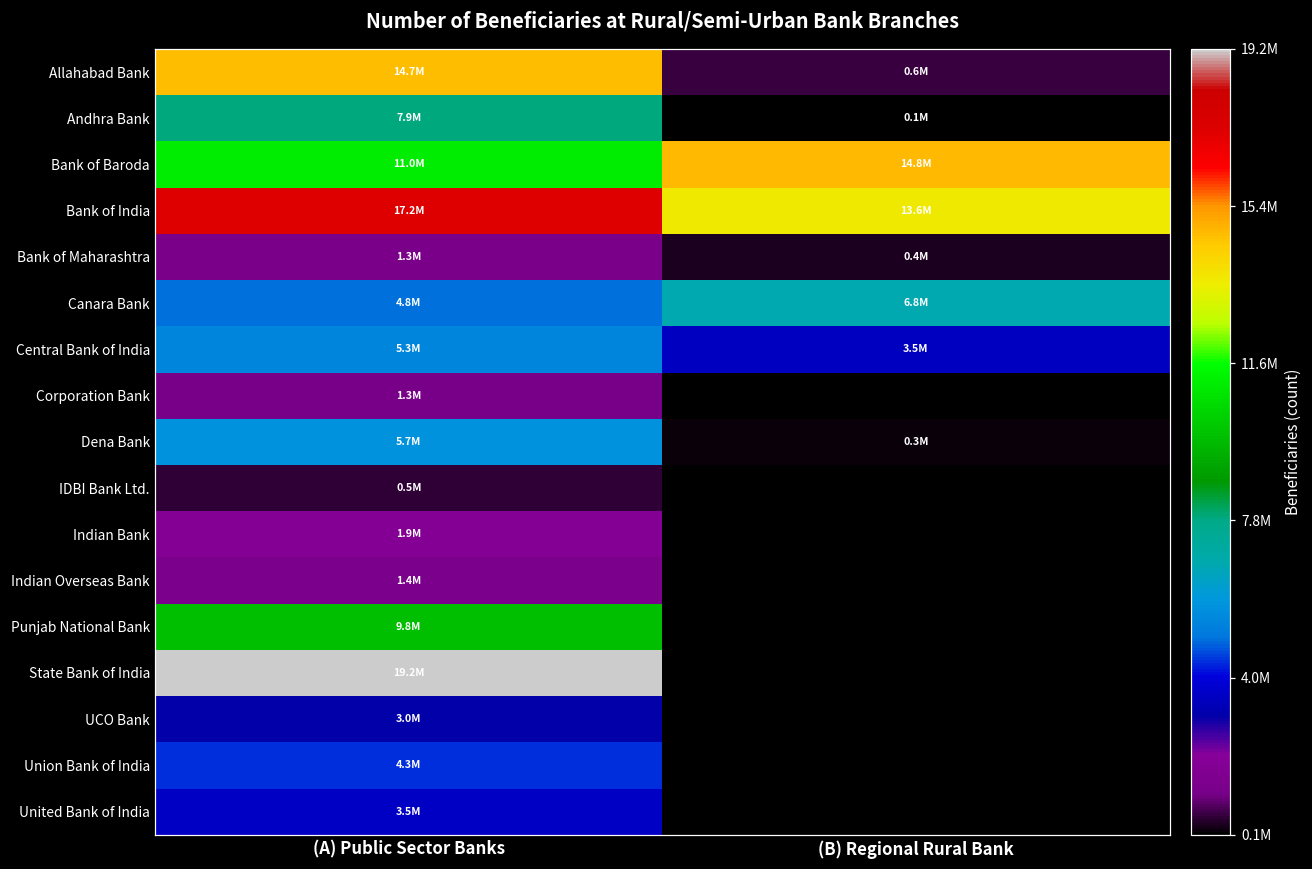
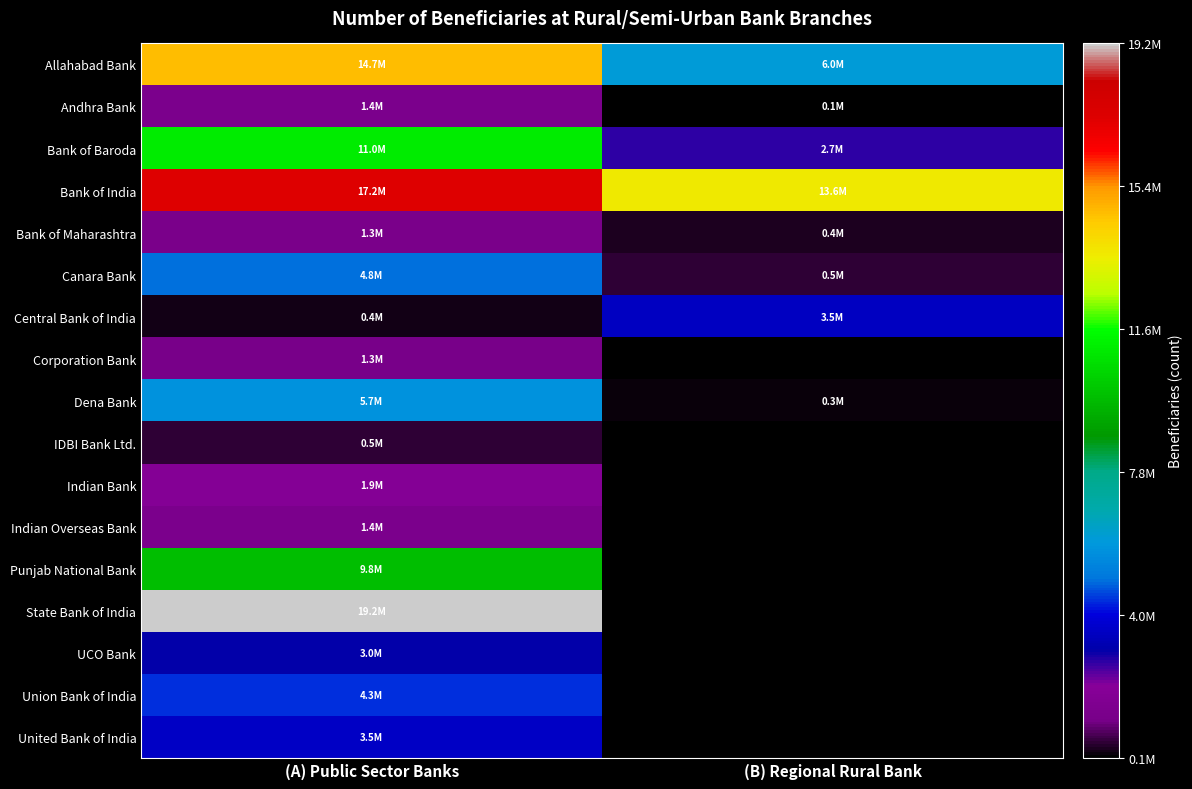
Allahabad Bank, (B) Regional Rural Bank: 0.6M -> 6.0M
Andhra Bank, (A) Public Sector Banks: 7.9M -> 1.4M
Bank of Baroda, (B) Regional Rural Bank: 14.8M -> 2.7M
Canara Bank, (B) Regional Rural Bank: 6.8M -> 0.5M
Central Bank of India, (A) Public Sector Banks: 5.3M -> 0.4M
